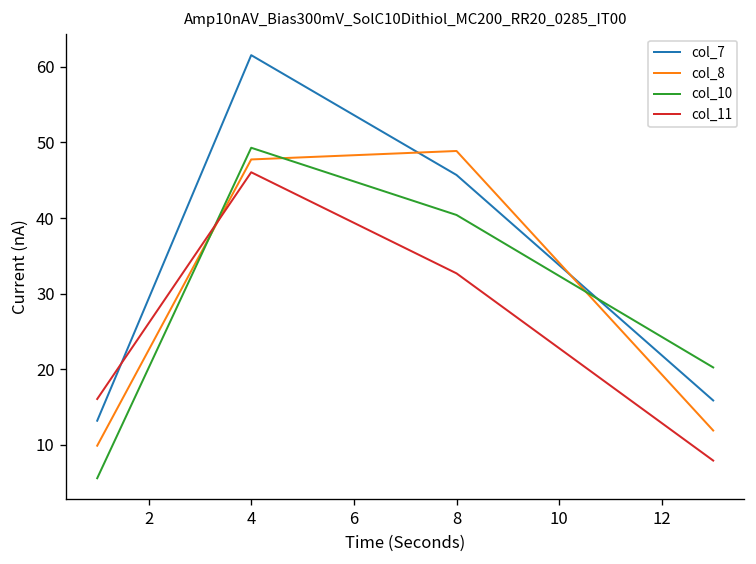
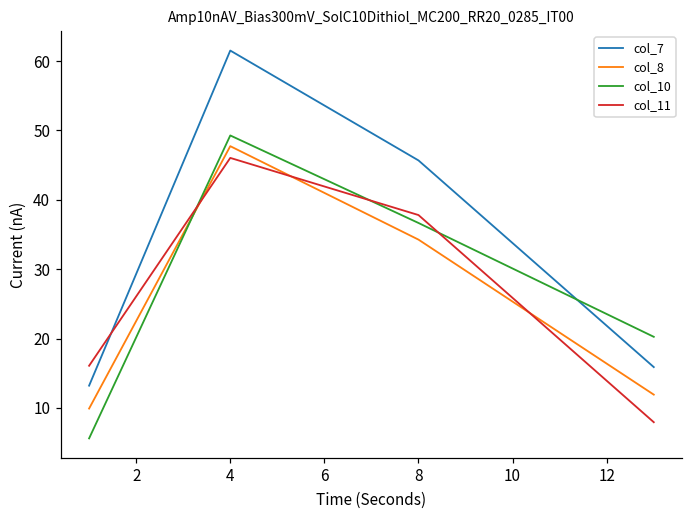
col_8, 8: 49 -> 34
col_10, 8: 40 -> 37
col_11, 8: 33 -> 38
